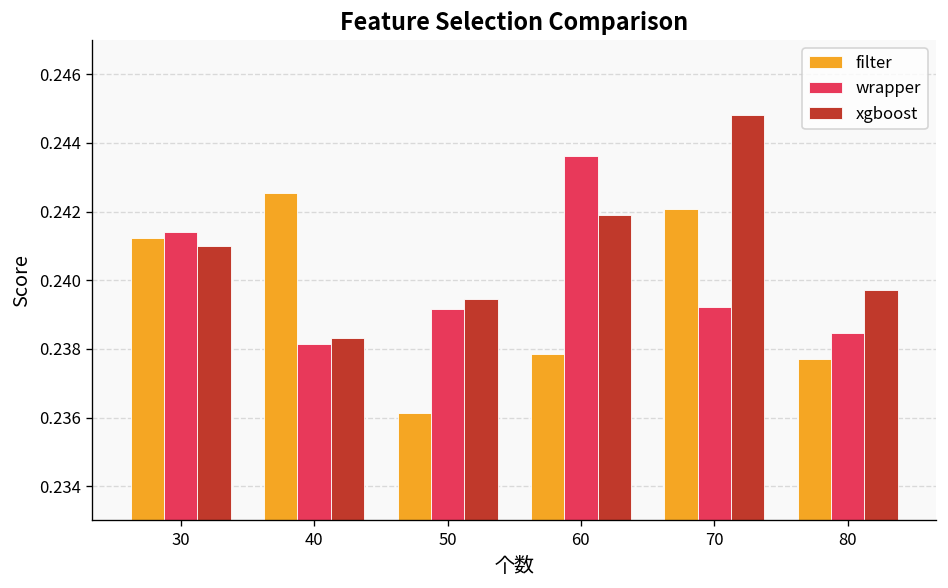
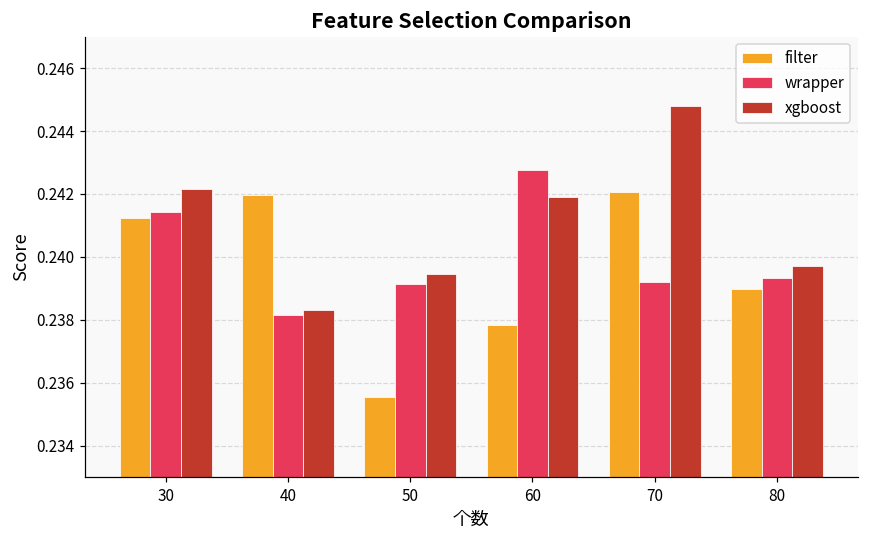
xgboost, 30: 0.2410 -> 0.2422
filter, 40: 0.2425 -> 0.2420
filter, 50: 0.2361 -> 0.2355
wrapper, 60: 0.2436 -> 0.2427
filter, 80: 0.2377 -> 0.2390
wrapper, 80: 0.2385 -> 0.2393
